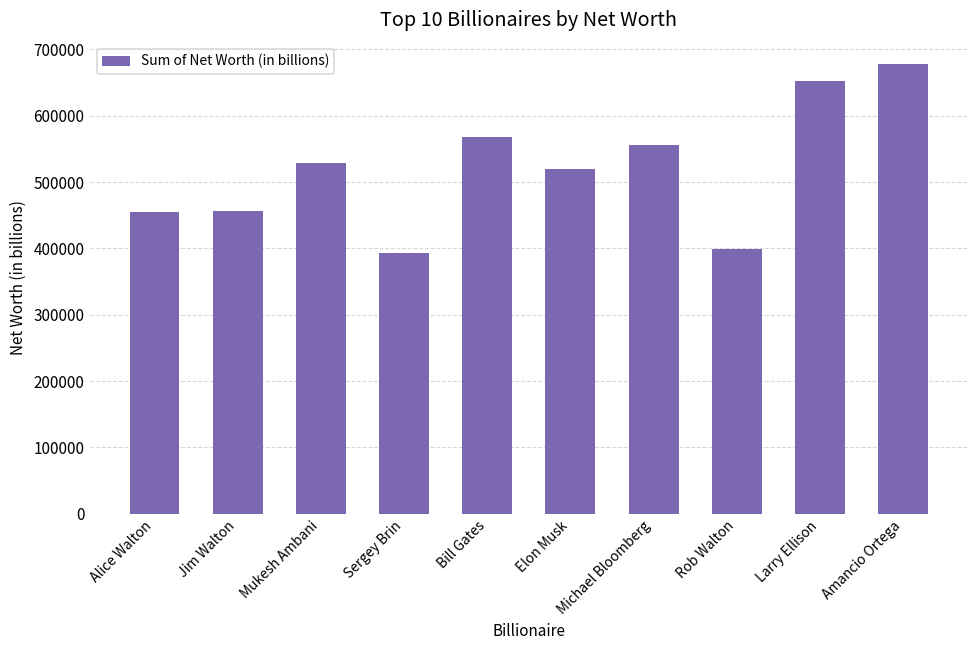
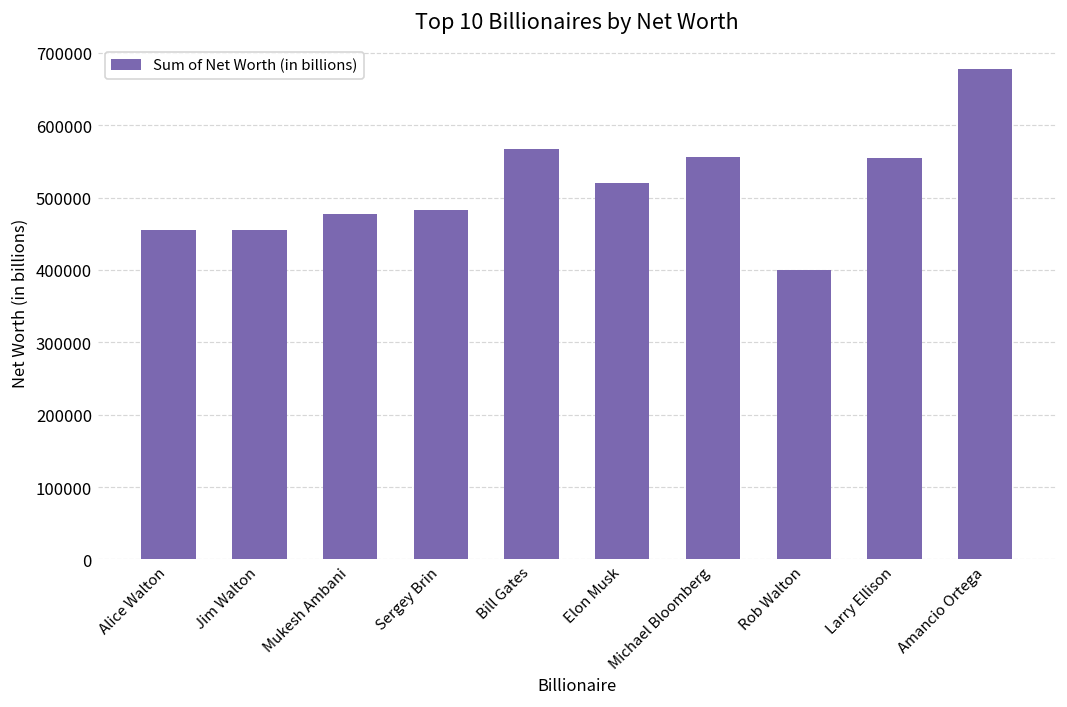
Mukesh Ambani: 530000 -> 480000
Sergey Brin: 390000 -> 480000
Larry Ellison: 650000 -> 560000
